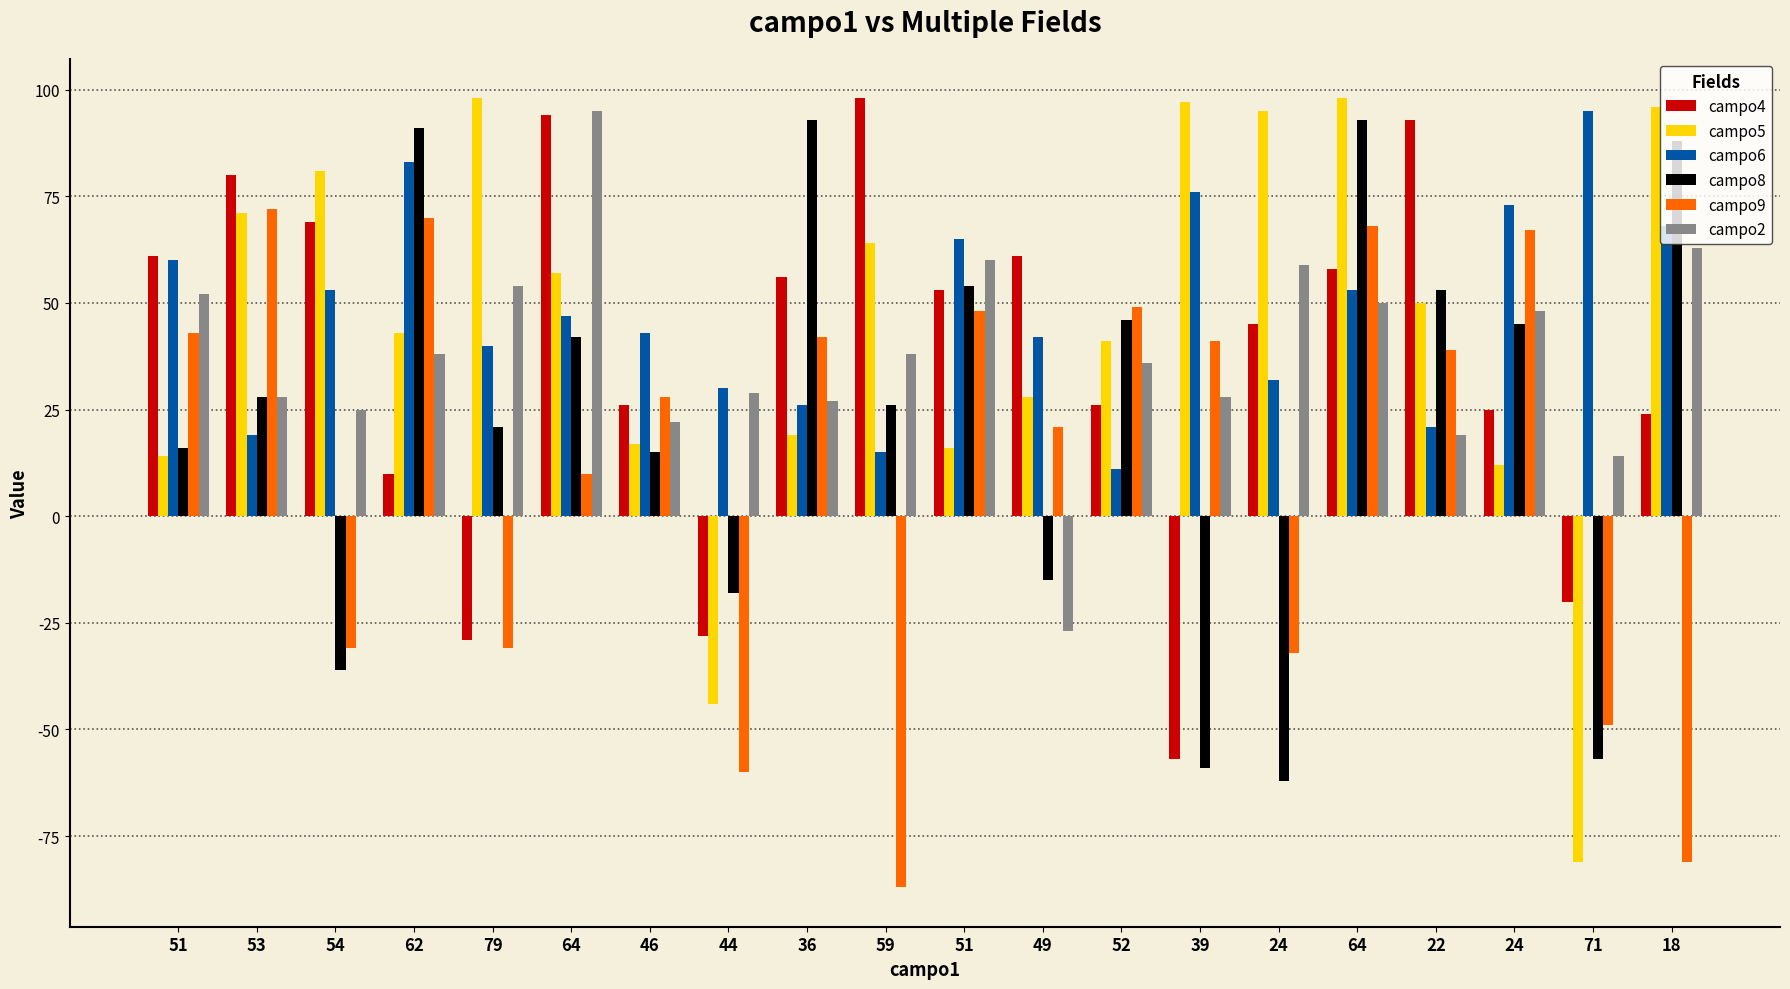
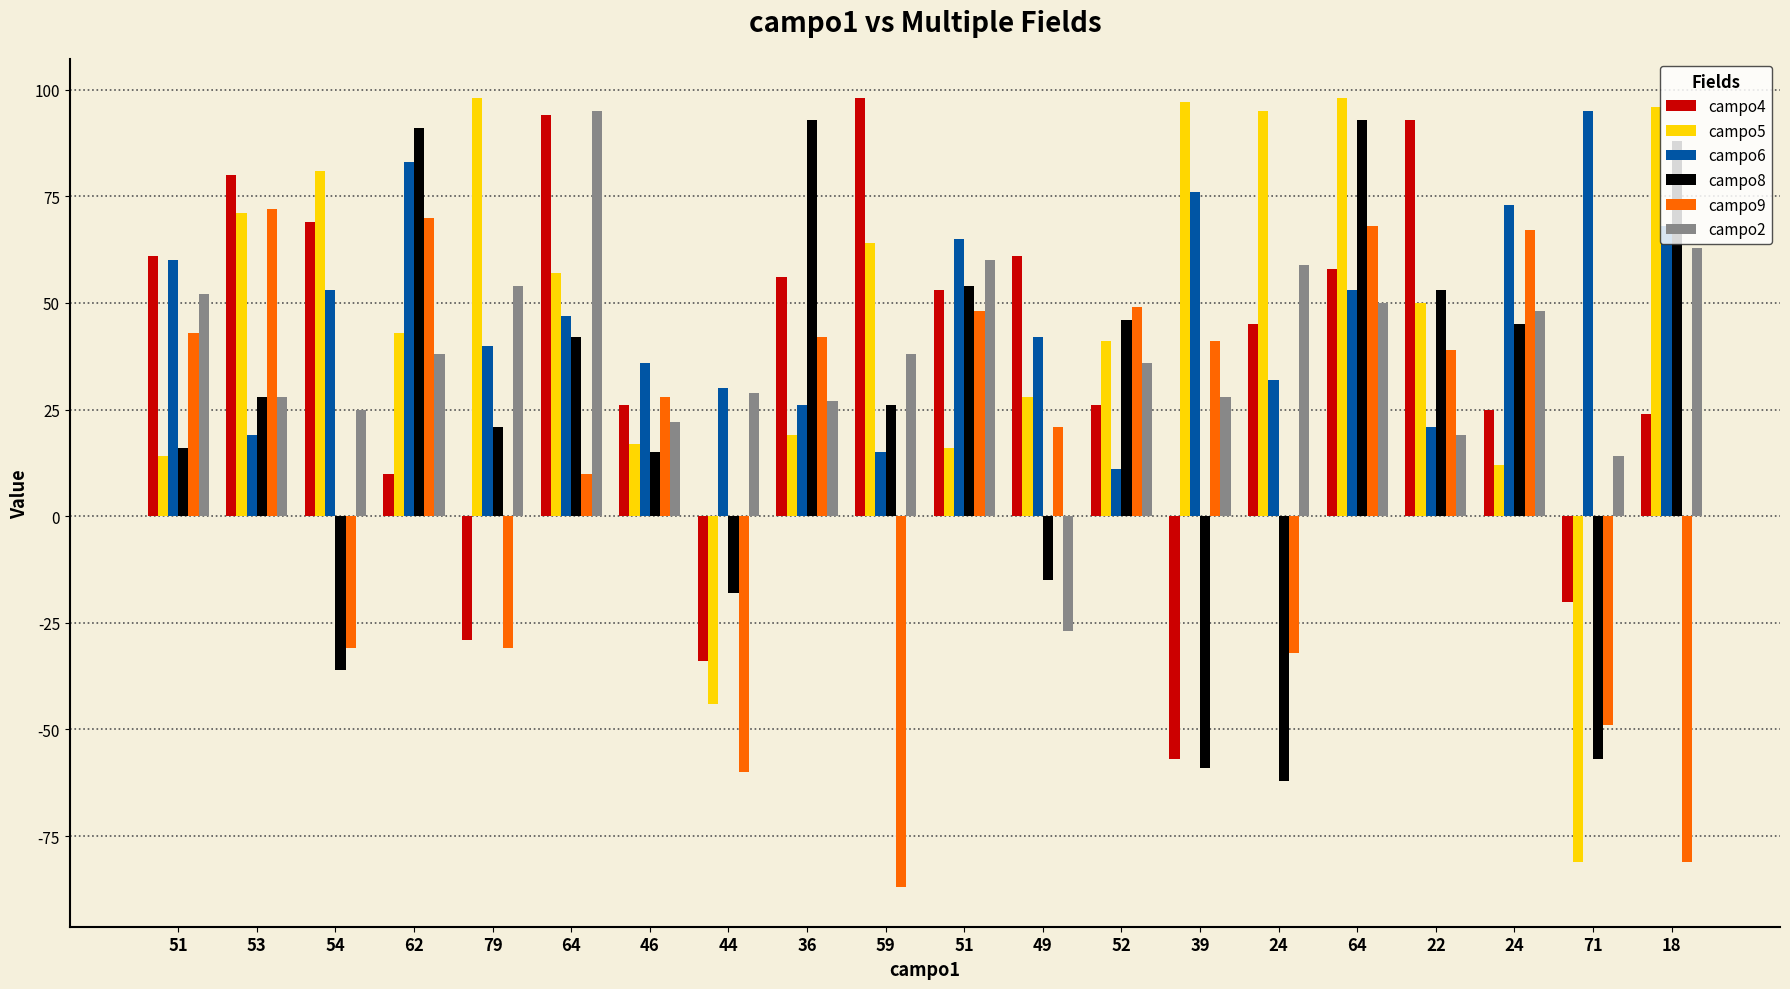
campo6, 46: 43 -> 36
campo4, 44: -28 -> -34
